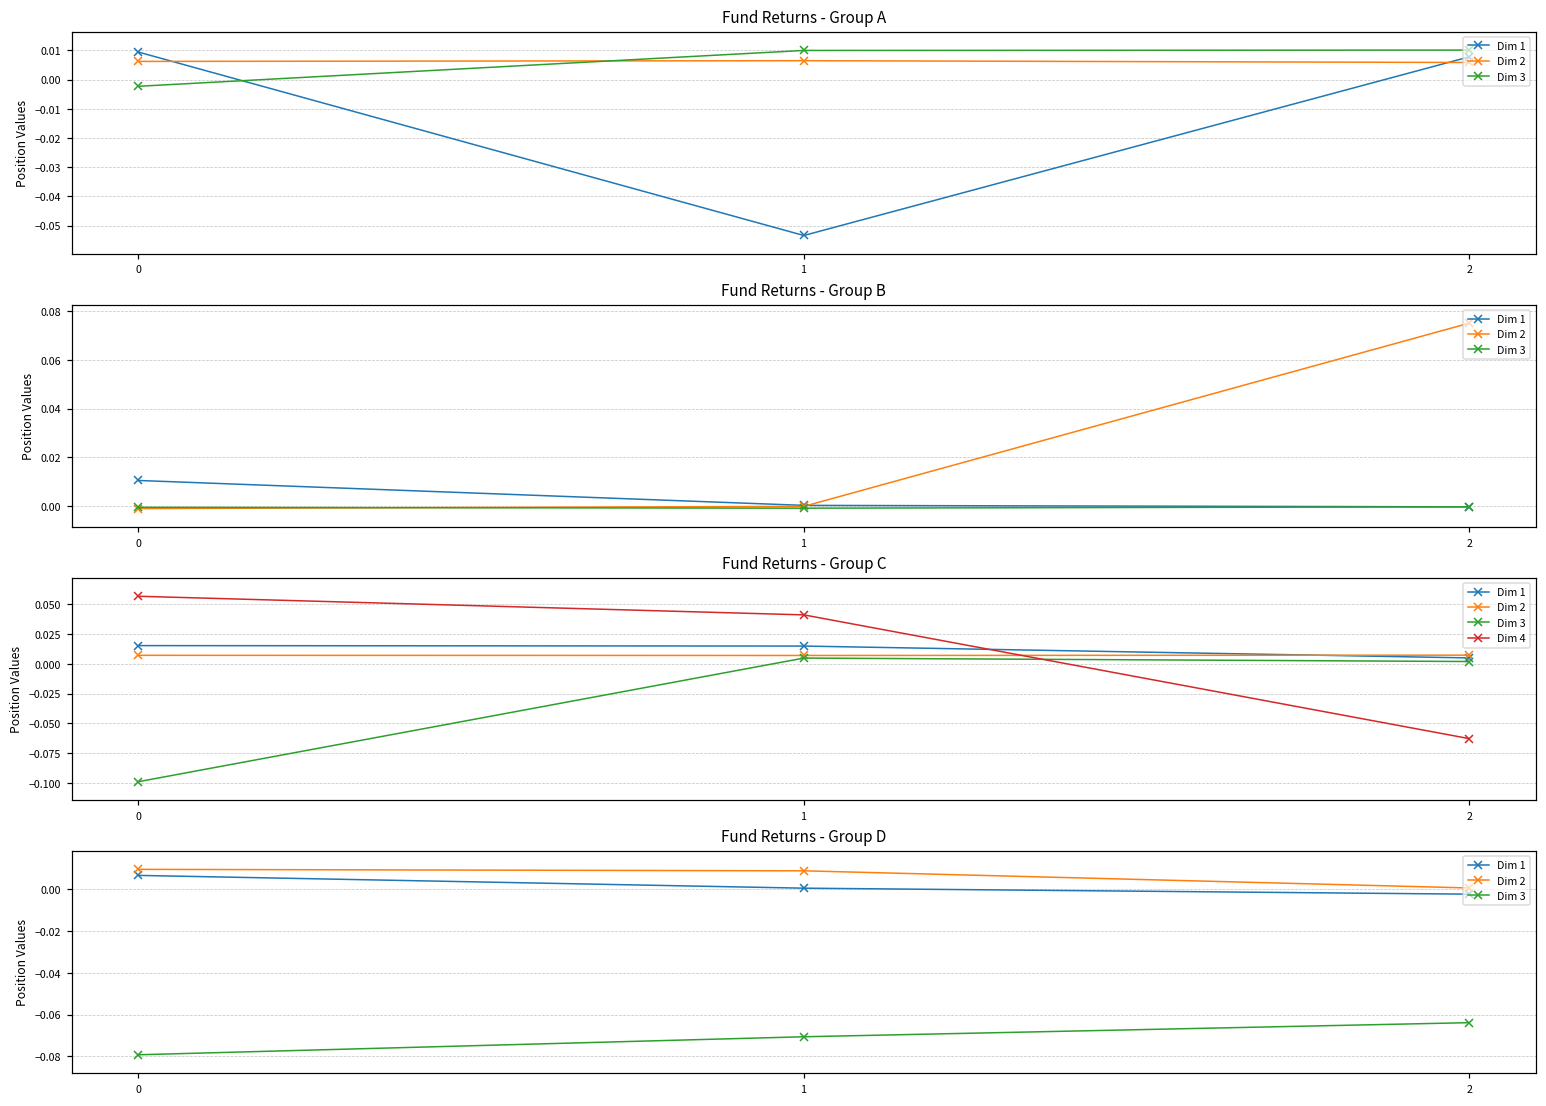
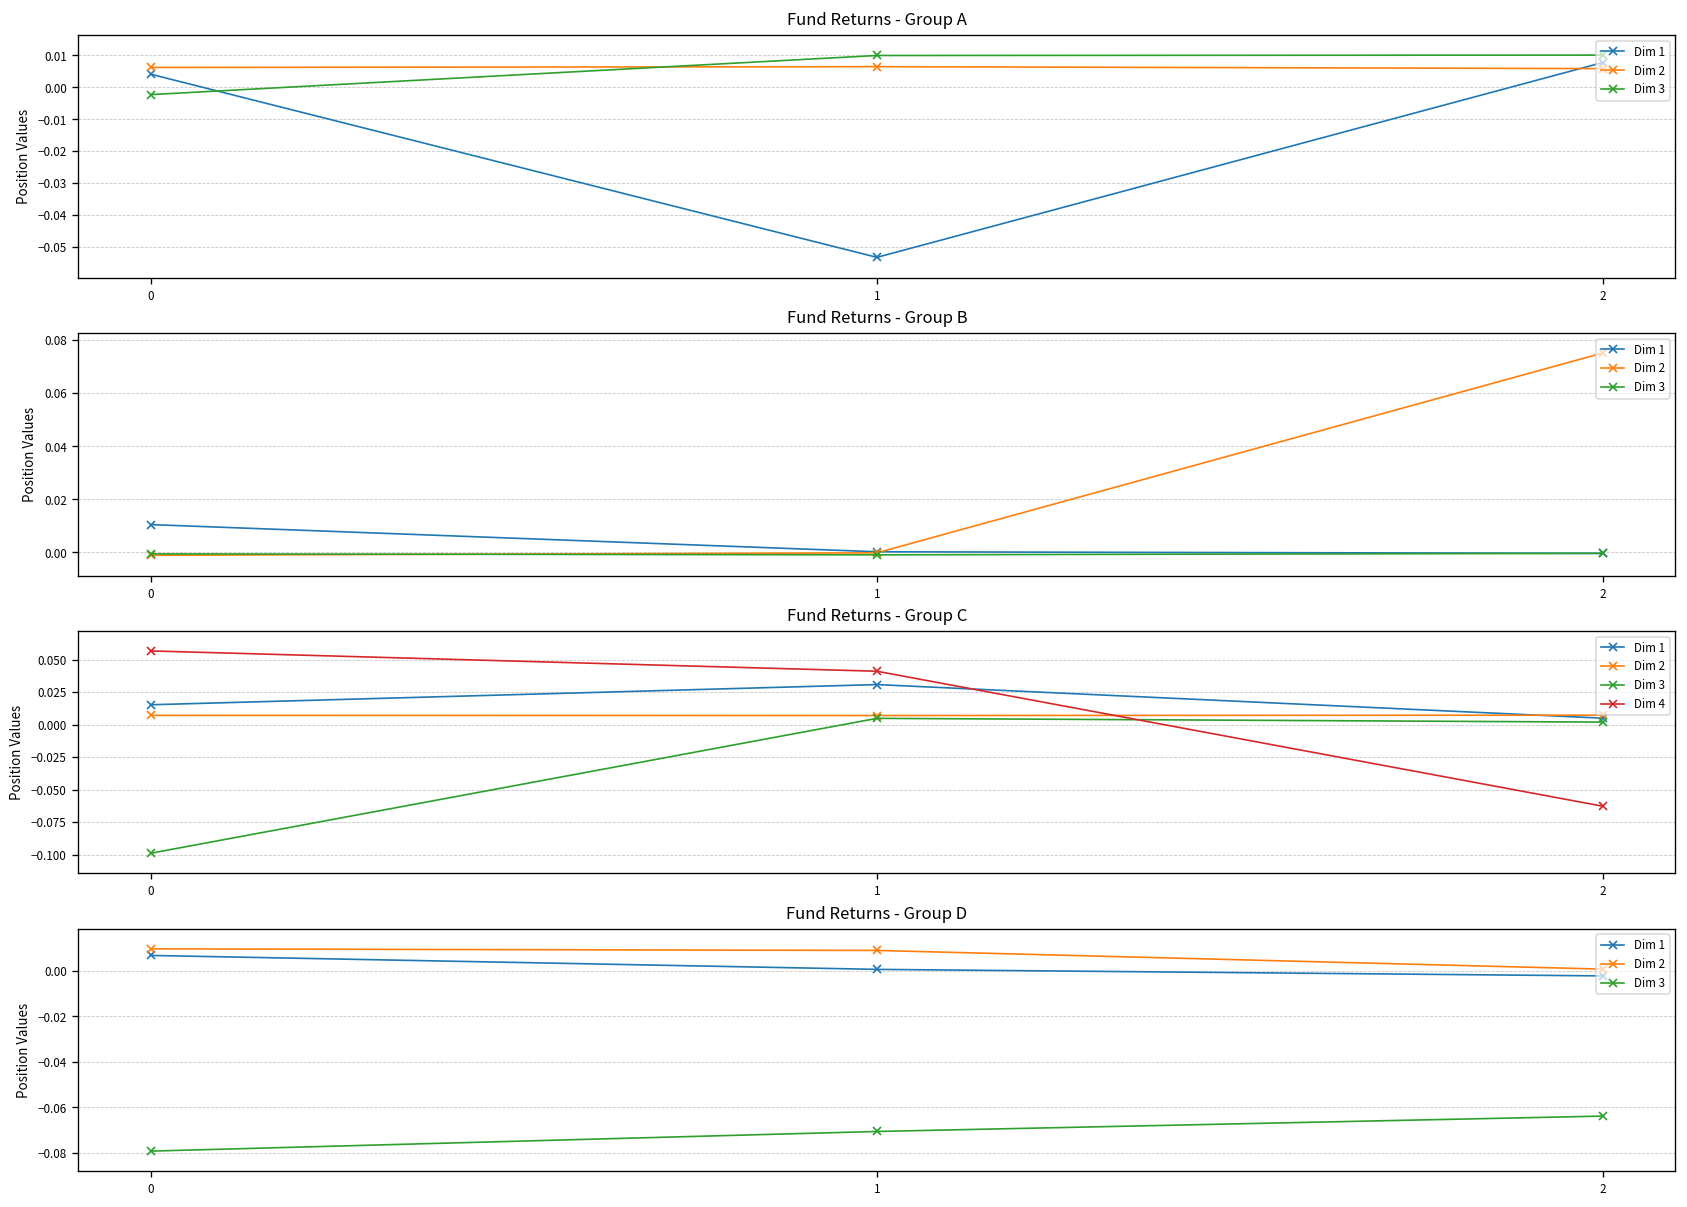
Fund Returns - Group A, Dim 1, 0: 0.009 -> 0.004
Fund Returns - Group C, Dim 1, 1: 0.015 -> 0.031
